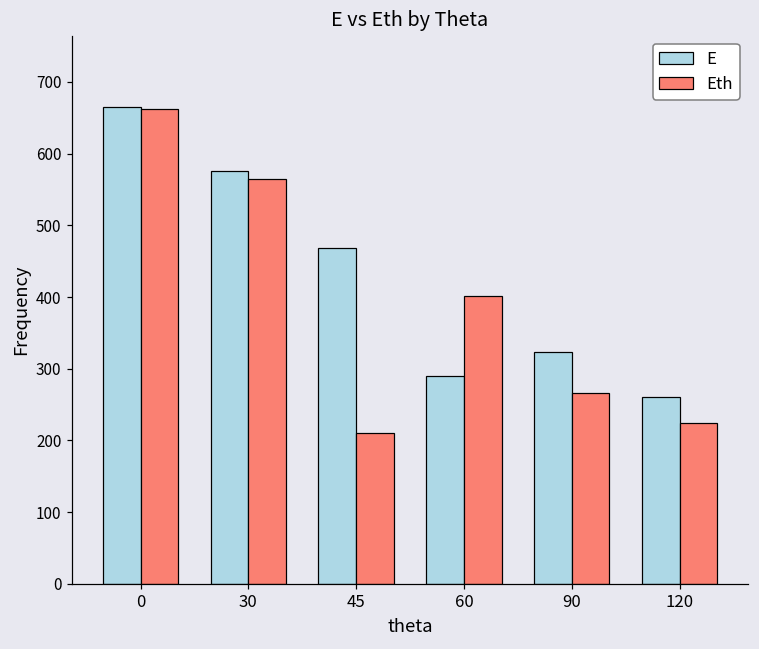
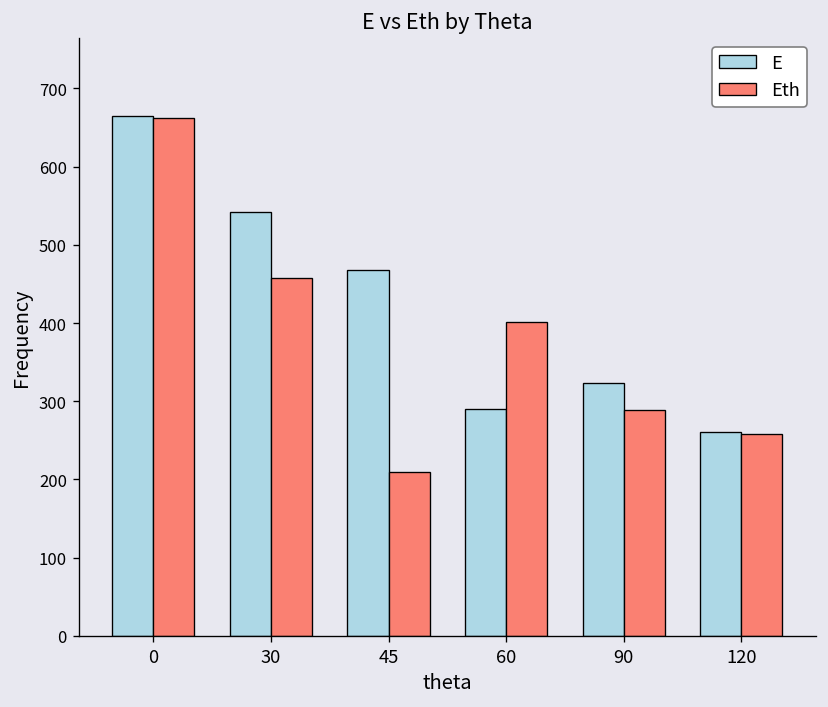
E, 30: 580 -> 540
Eth, 30: 560 -> 460
Eth, 90: 270 -> 290
Eth, 120: 220 -> 260
